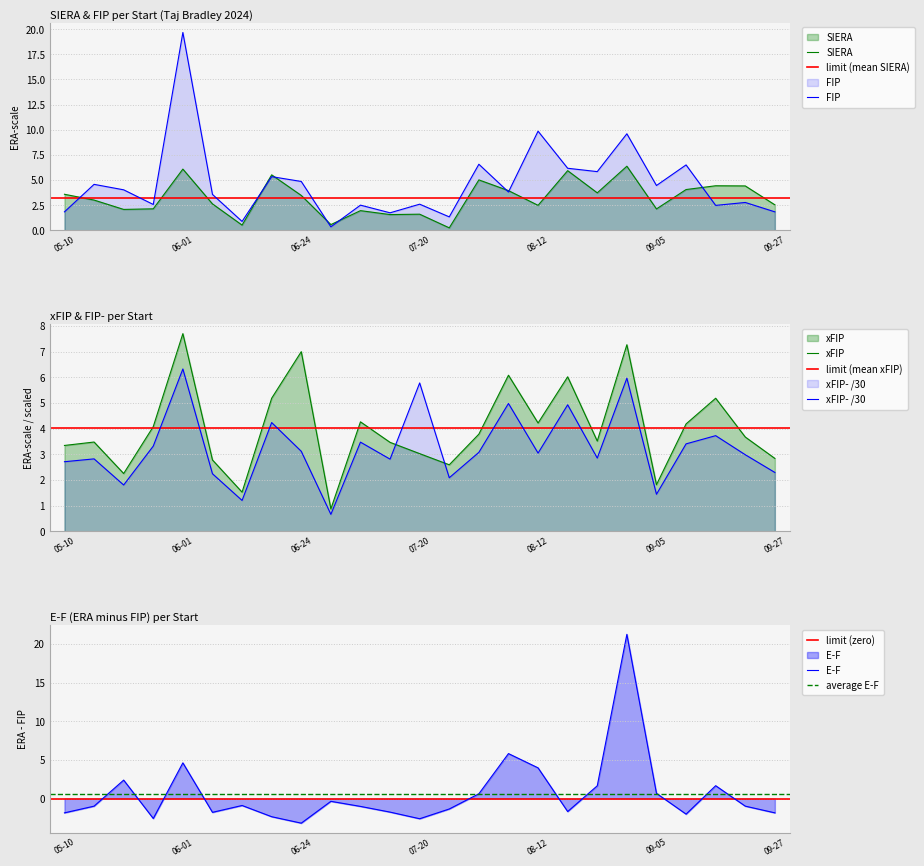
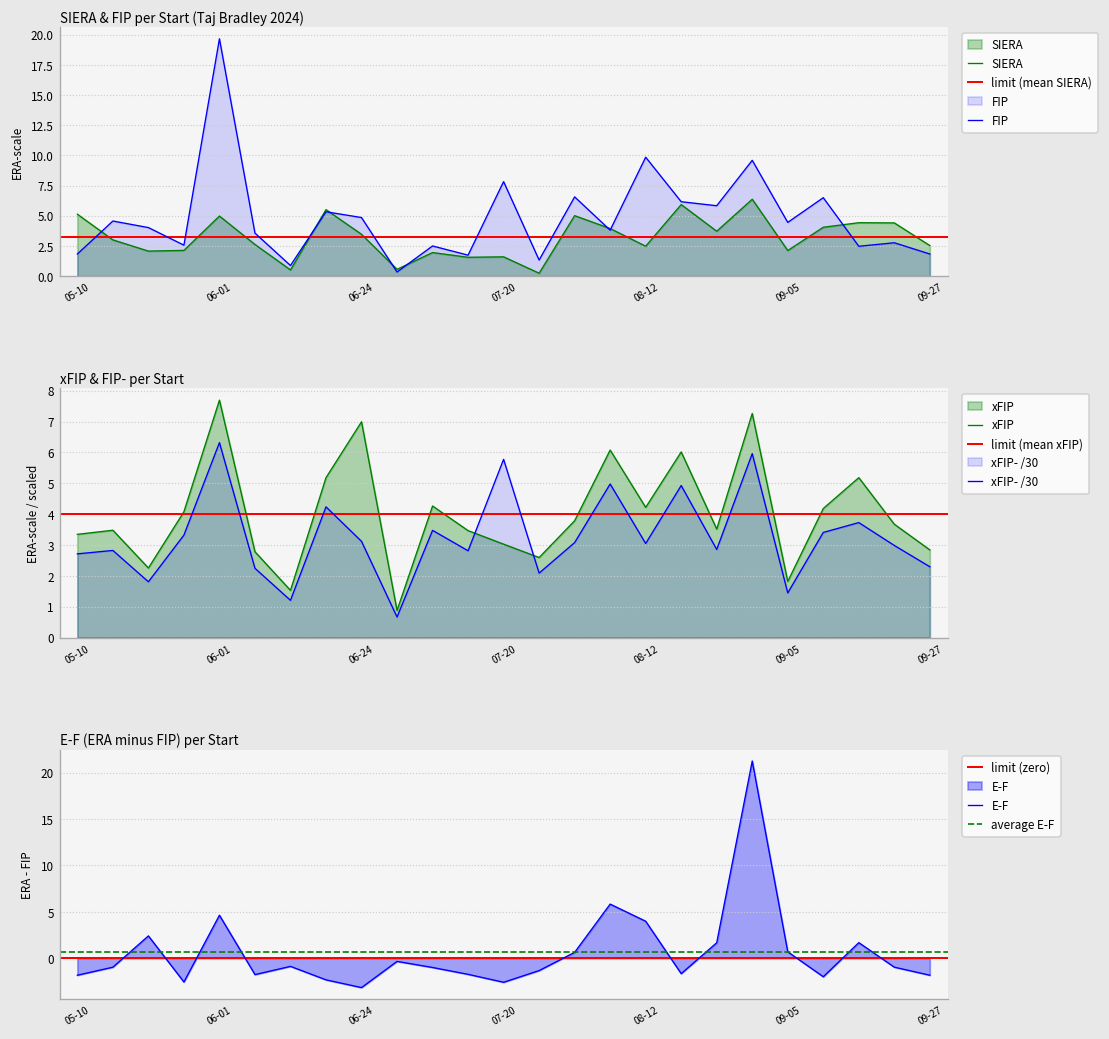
SIERA & FIP per Start (Taj Bradley 2024), SIERA, 05-10: 3.6 -> 5.1
SIERA & FIP per Start (Taj Bradley 2024), SIERA, 06-01: 6.1 -> 5.0
SIERA & FIP per Start (Taj Bradley 2024), FIP, 07-20: 2.6 -> 7.8
